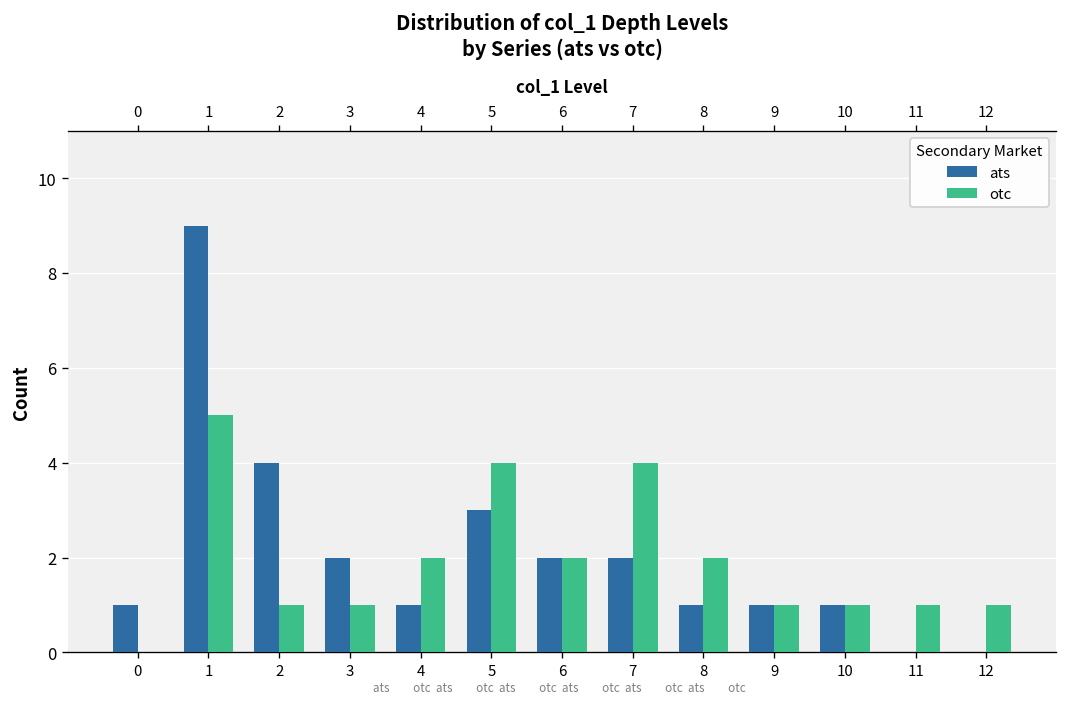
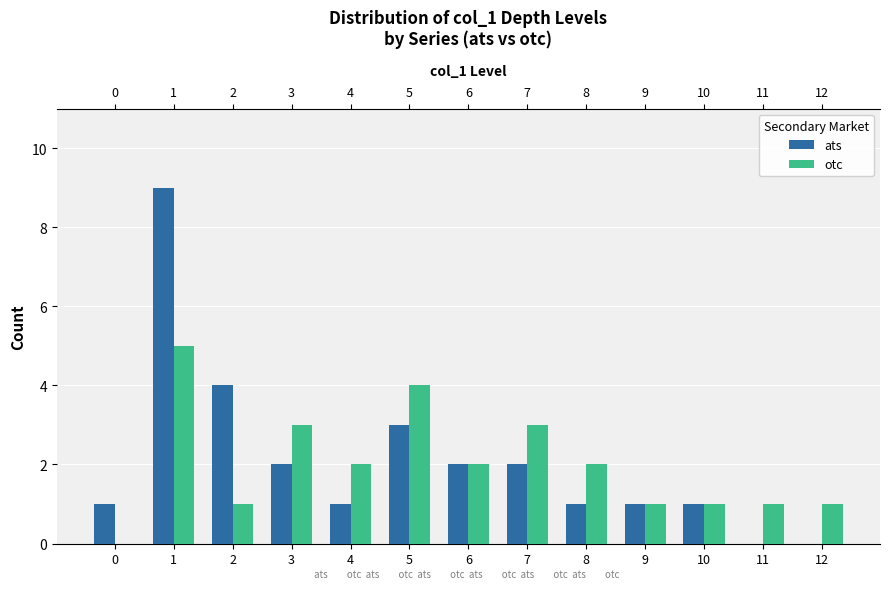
otc, 3: 1 -> 3
otc, 7: 4 -> 3
